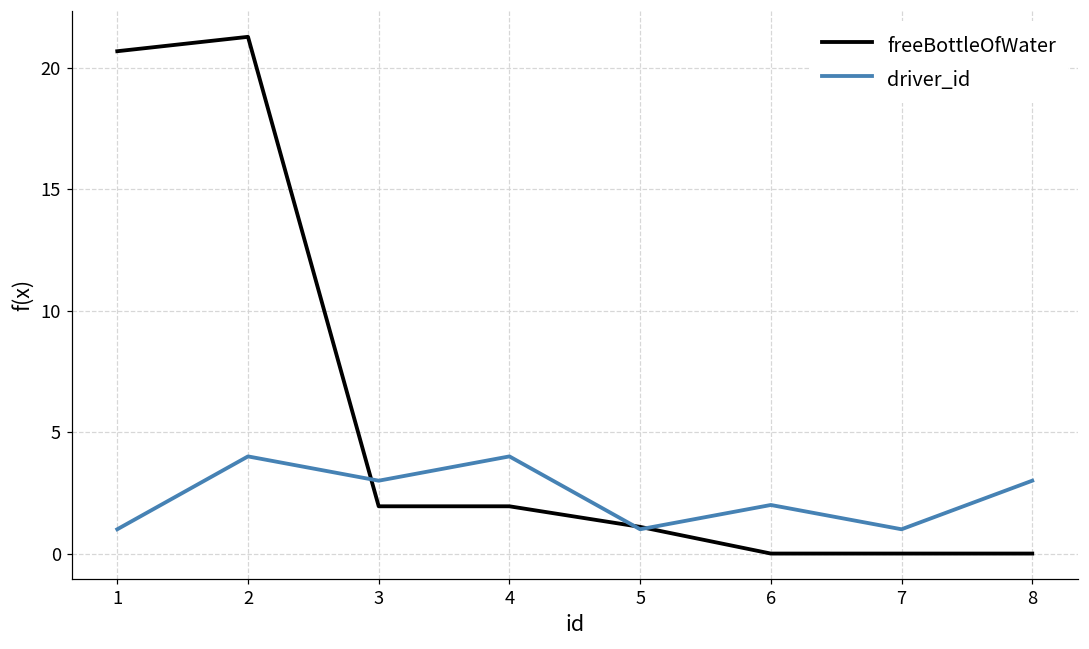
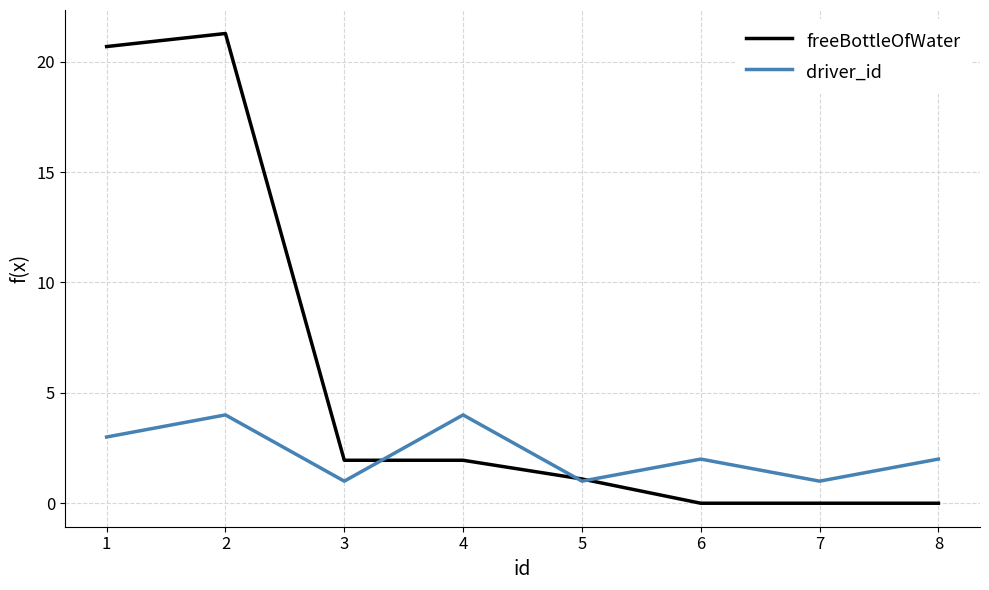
driver_id, 1: 1 -> 3
driver_id, 3: 3 -> 1
driver_id, 8: 3 -> 2
